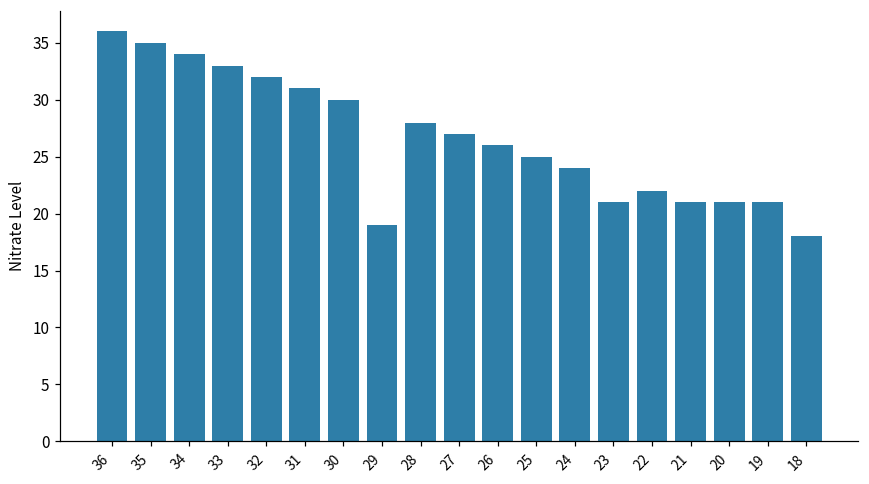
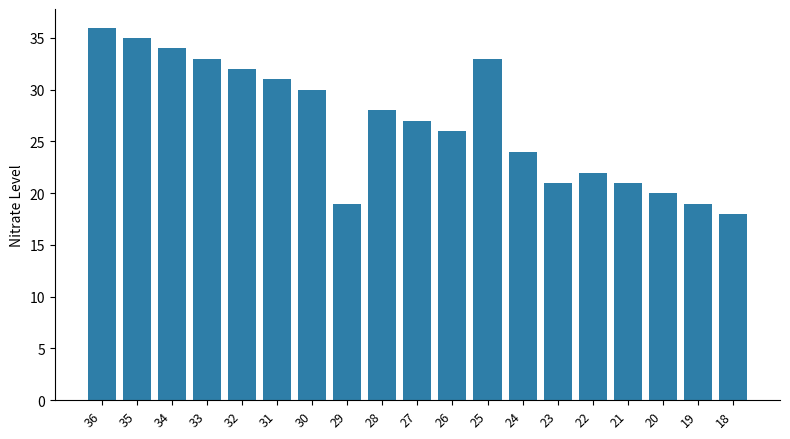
25: 25 -> 33
20: 21 -> 20
19: 21 -> 19
